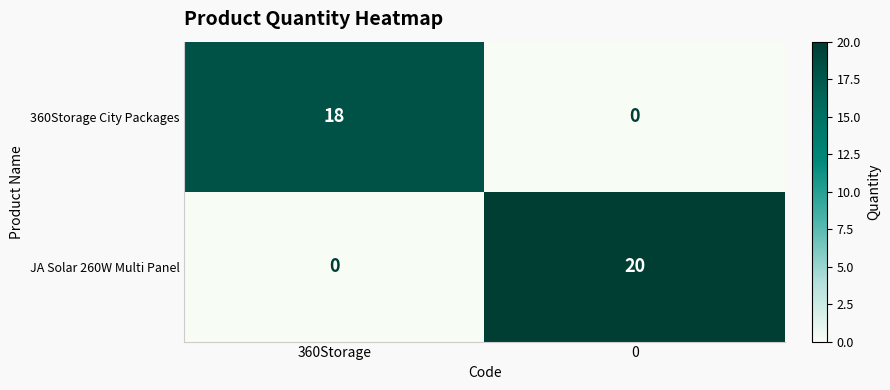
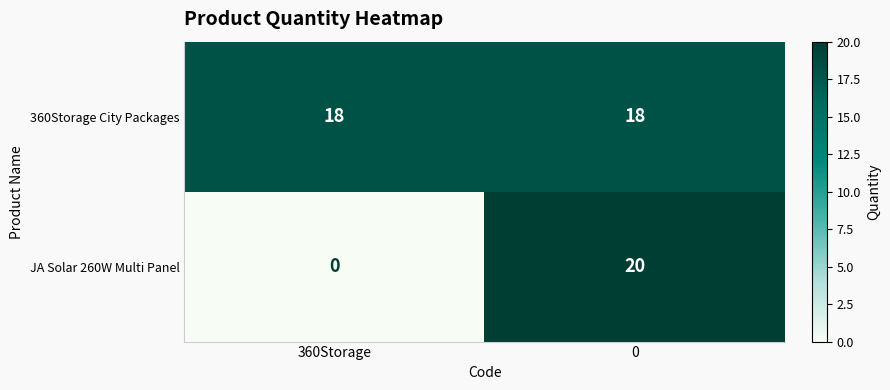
360Storage City Packages, 0: 0 -> 18
